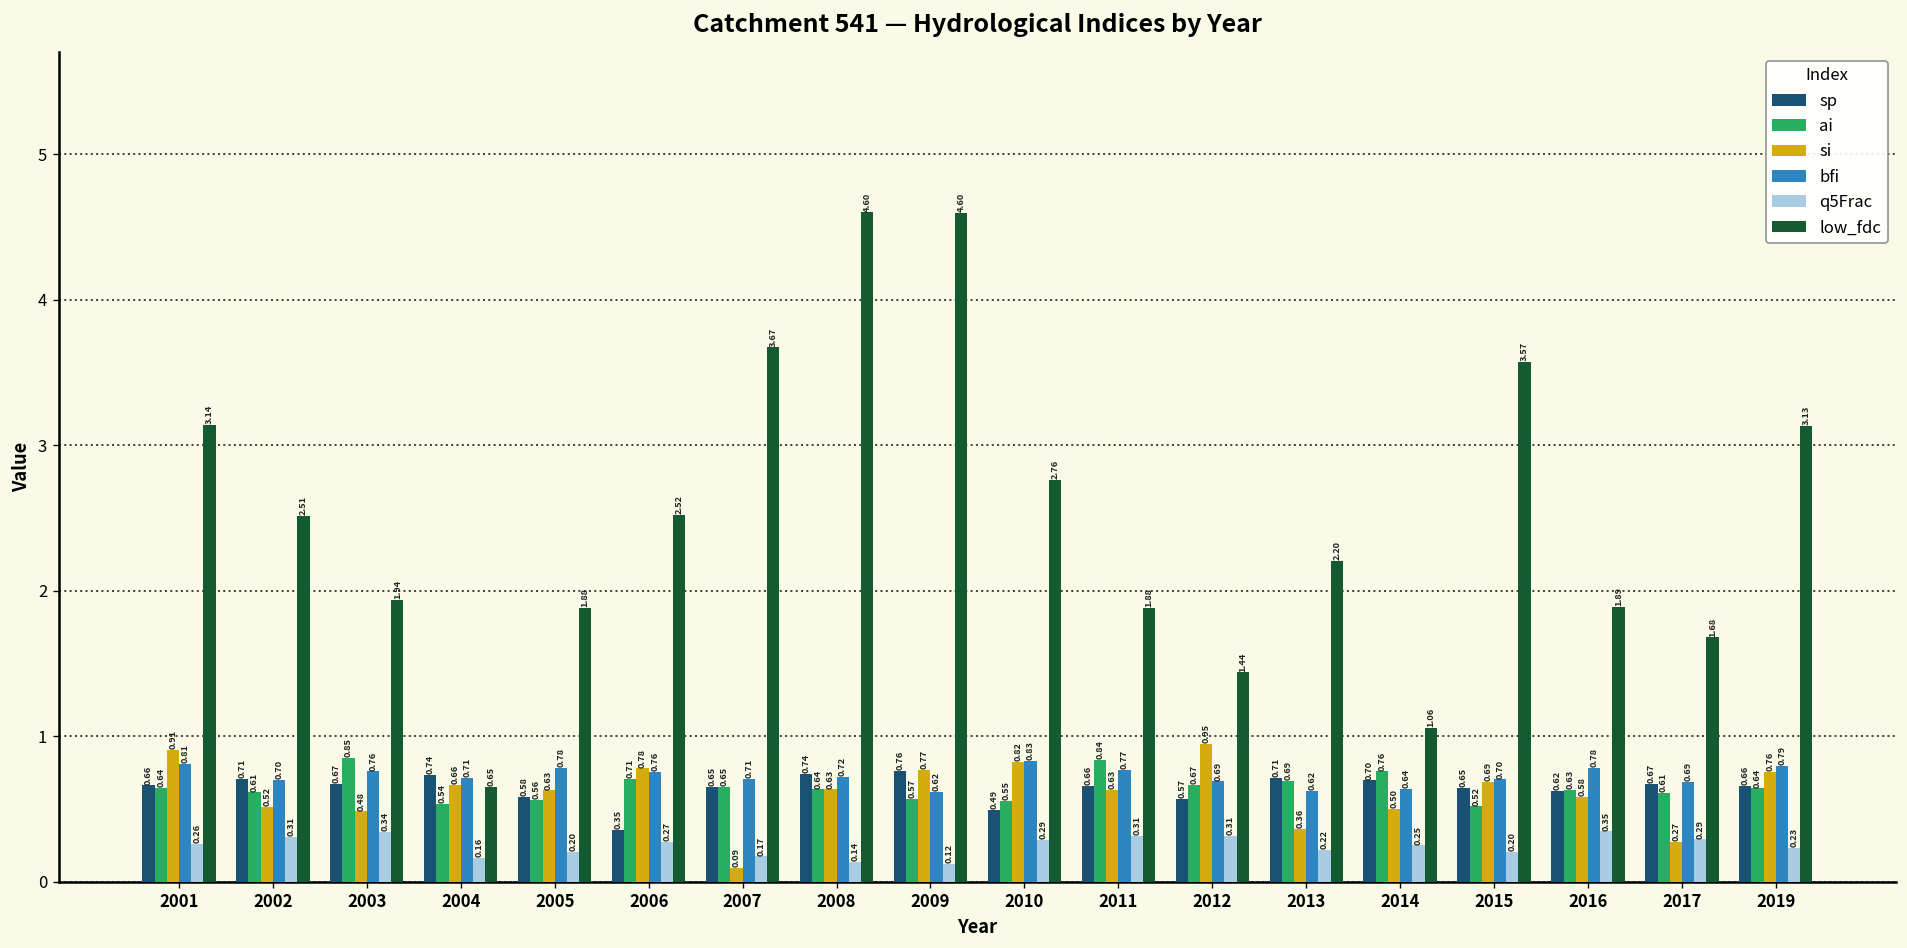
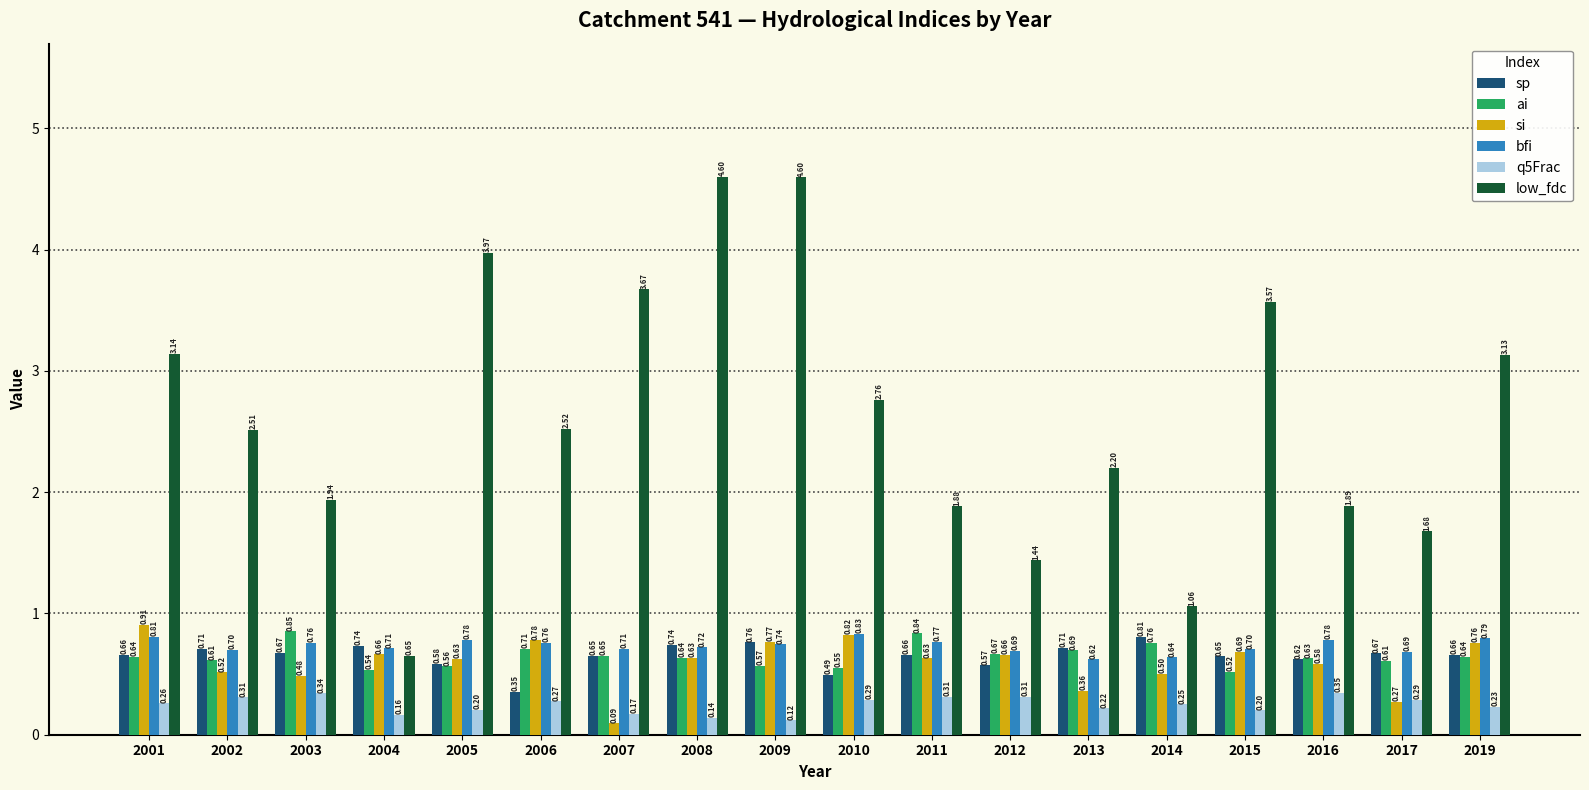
low_fdc, 2005: 1.88 -> 3.97
bfi, 2009: 0.62 -> 0.74
si, 2012: 0.95 -> 0.66
sp, 2014: 0.70 -> 0.81
